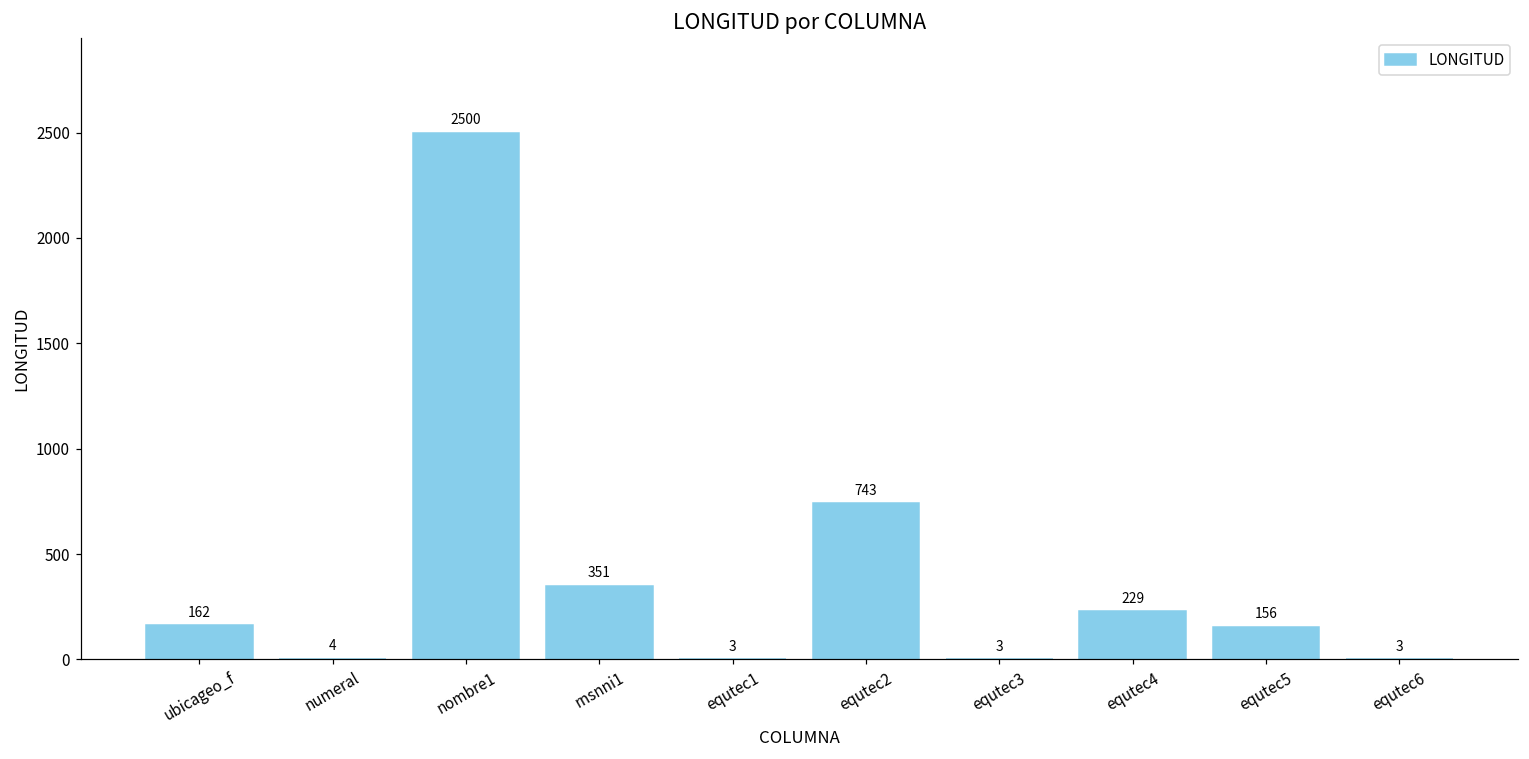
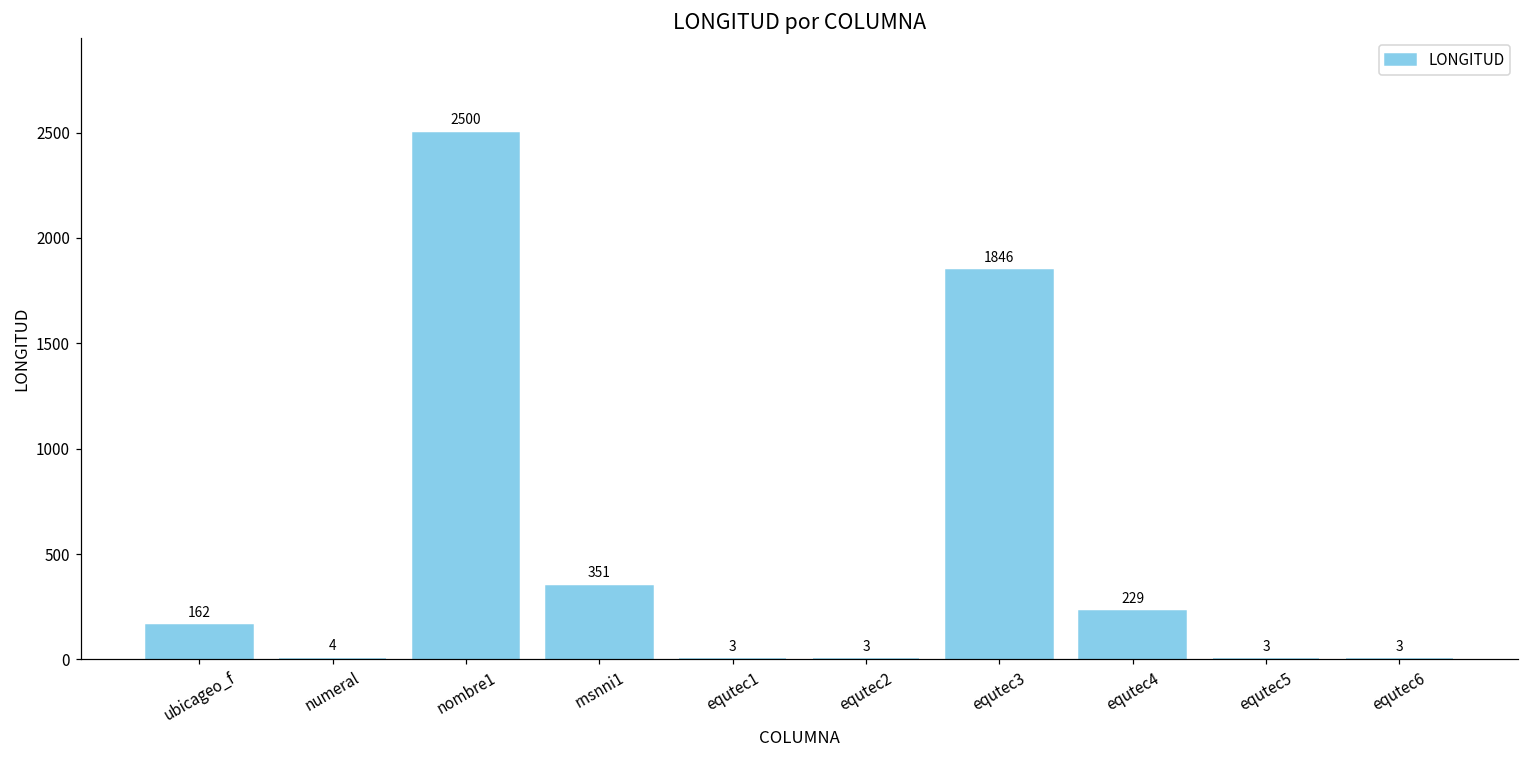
equtec2: 743 -> 3
equtec3: 3 -> 1846
equtec5: 156 -> 3
